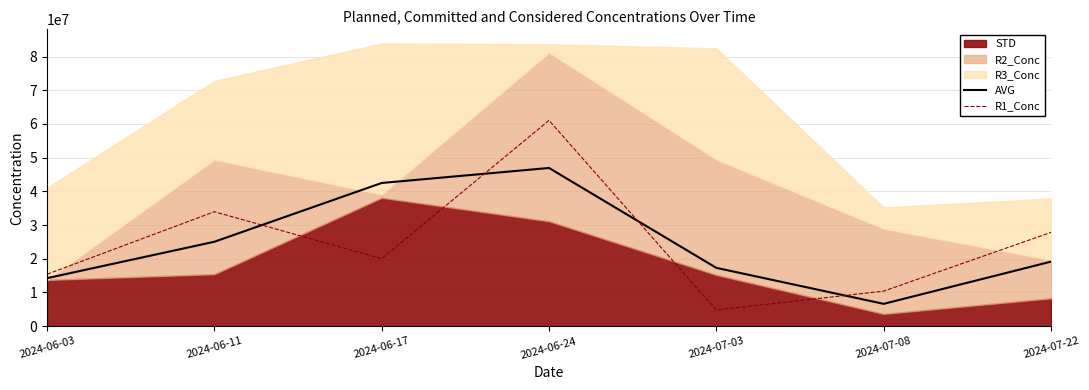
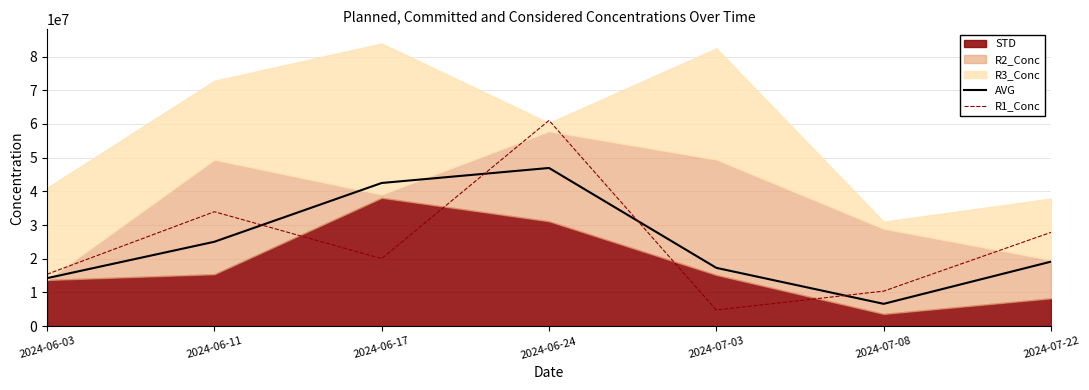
R2_Conc, 2024-06-24: 50000000 -> 27000000
R3_Conc, 2024-07-08: 6000000 -> 2000000
